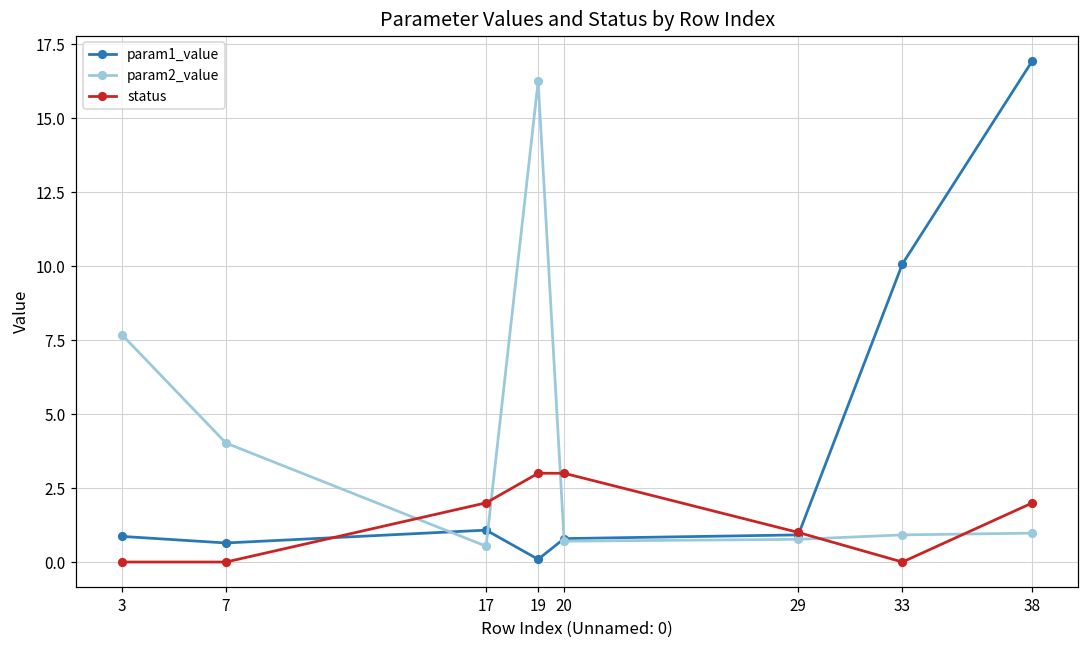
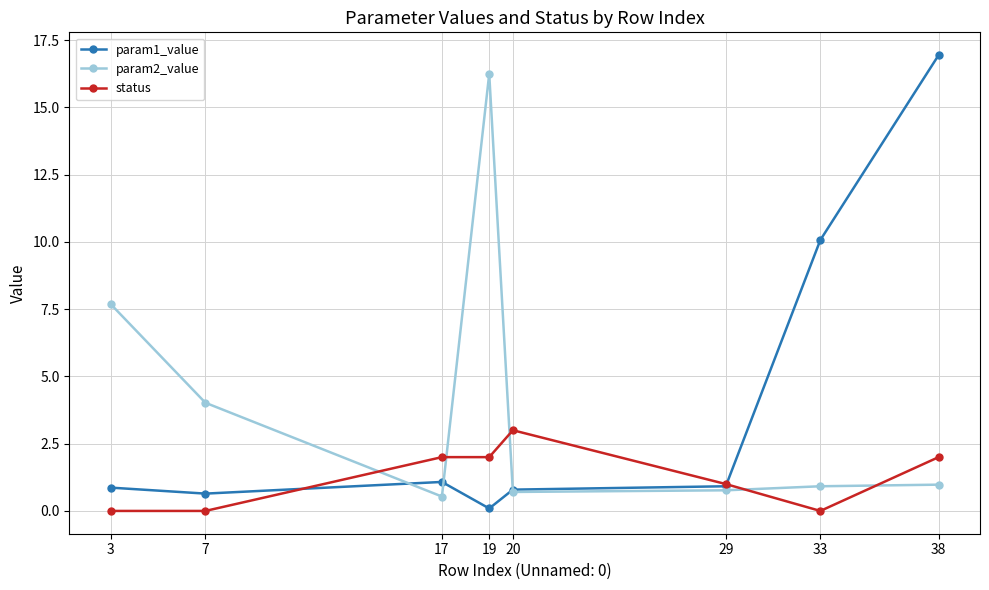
status, 19: 3 -> 2
